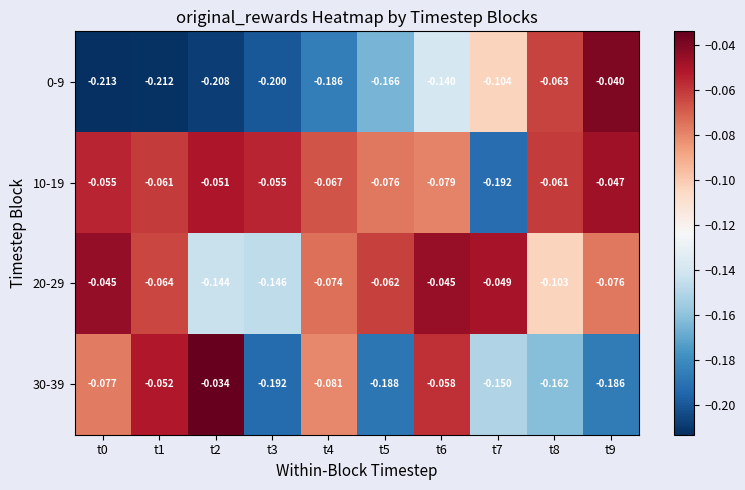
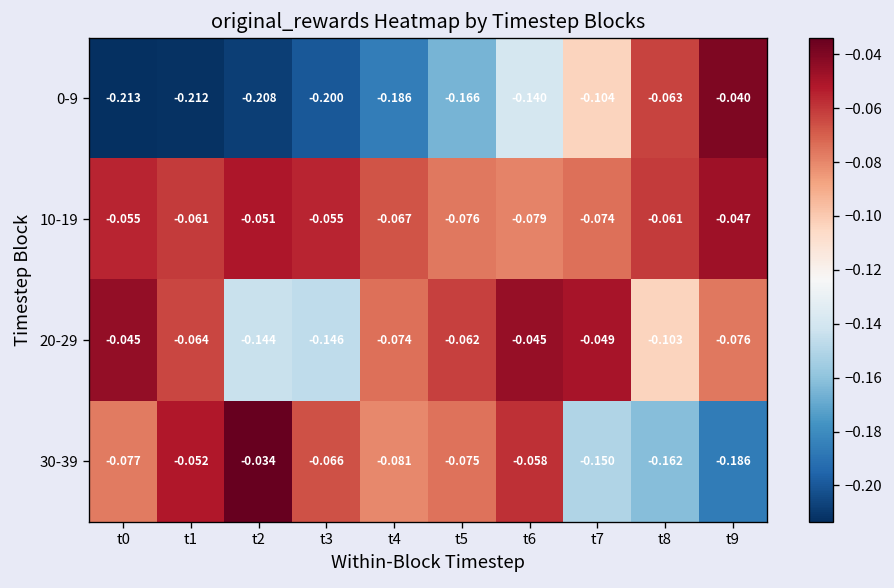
10-19, t7: -0.192 -> -0.074
30-39, t3: -0.192 -> -0.066
30-39, t5: -0.188 -> -0.075
